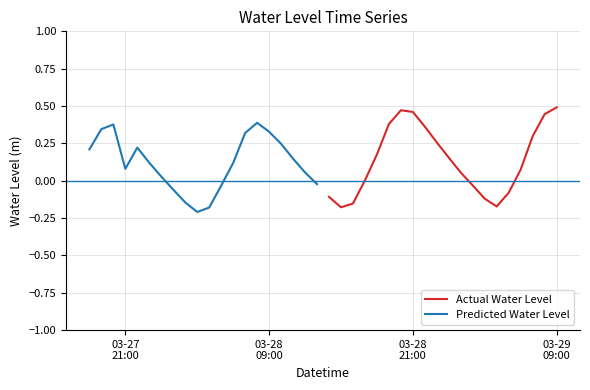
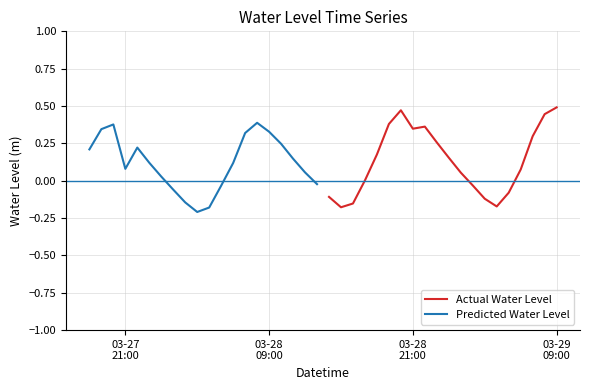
Actual Water Level, 03-28 21:00: 0.46 -> 0.35
